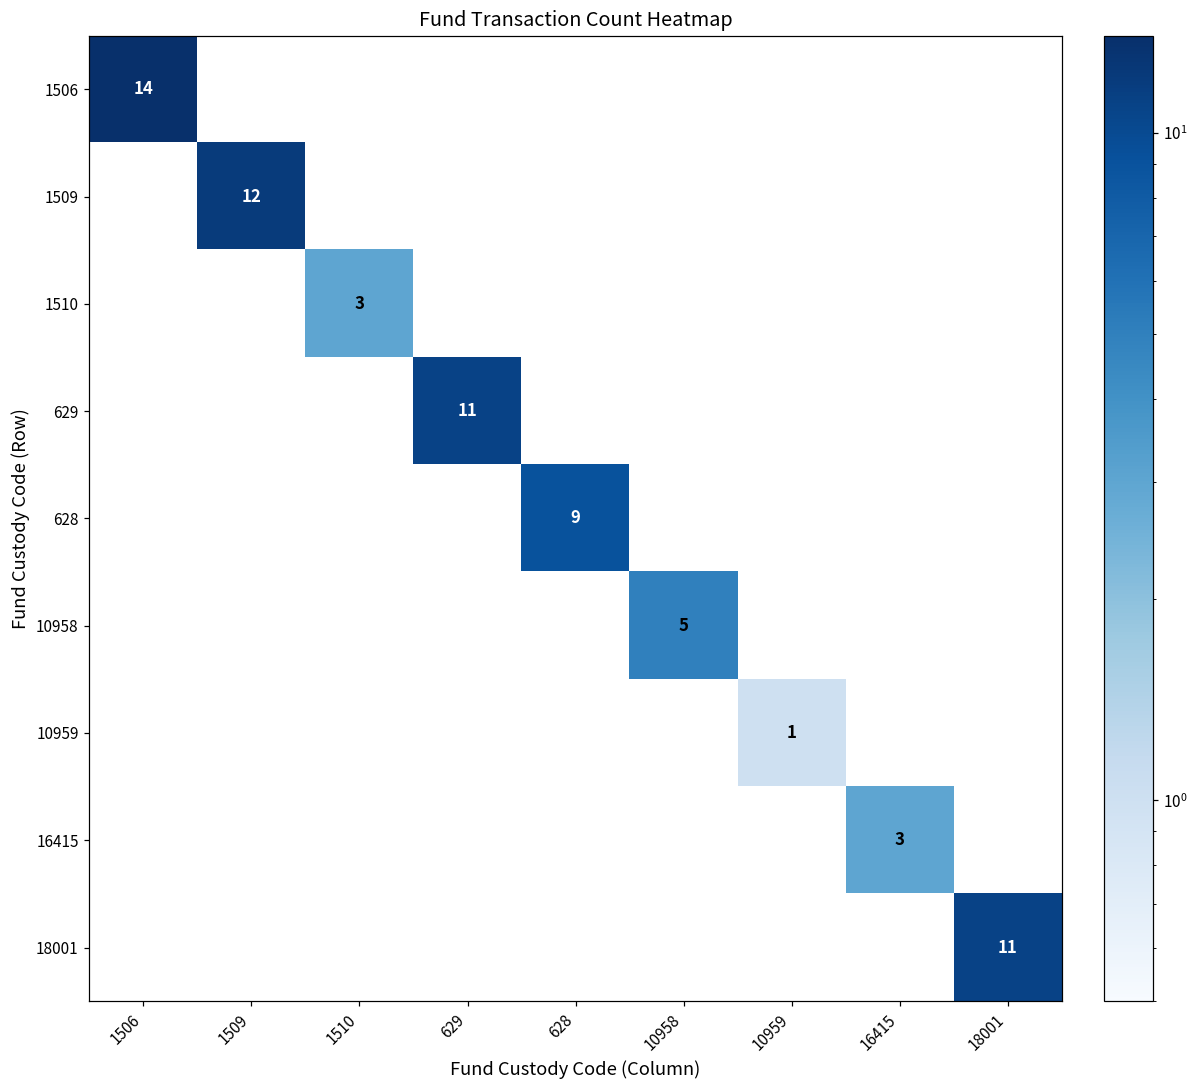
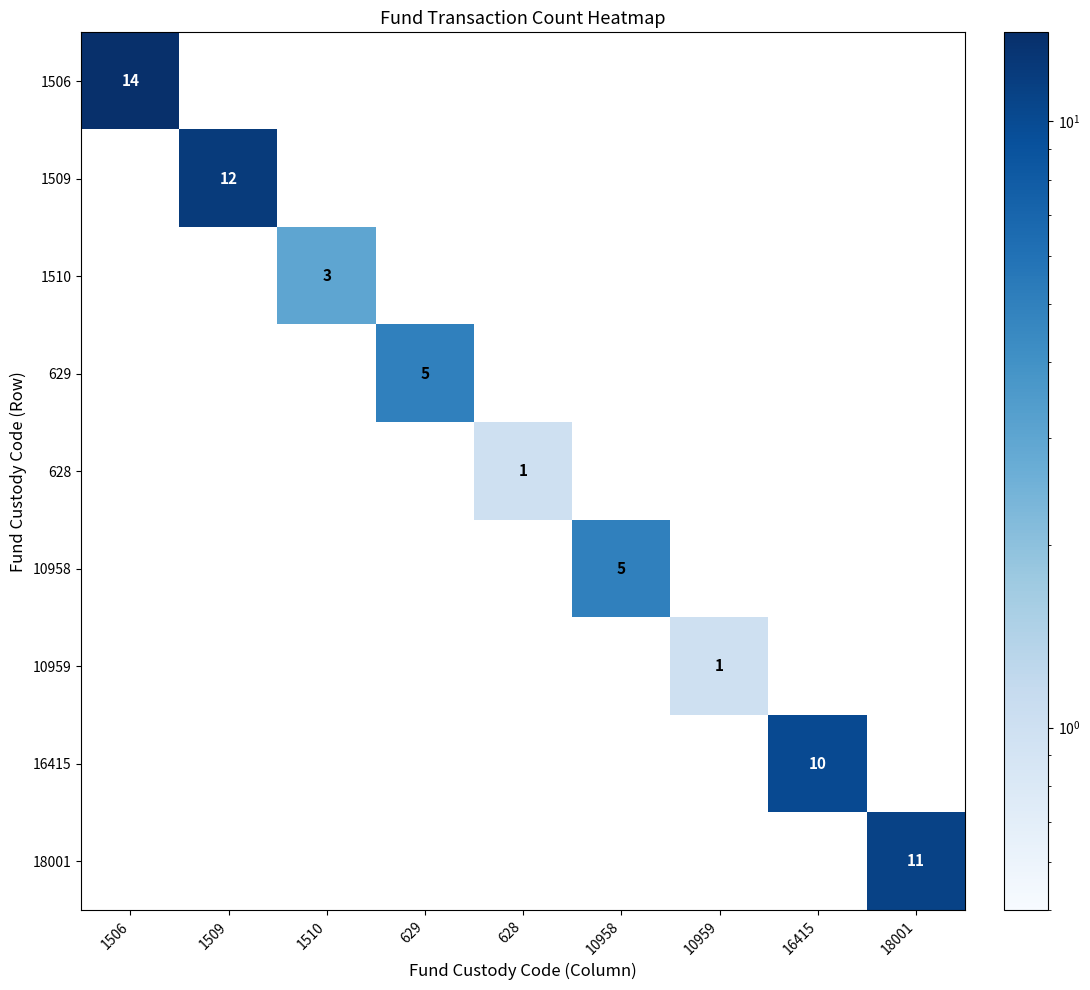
629, 629: 11 -> 5
628, 628: 9 -> 1
16415, 16415: 3 -> 10
